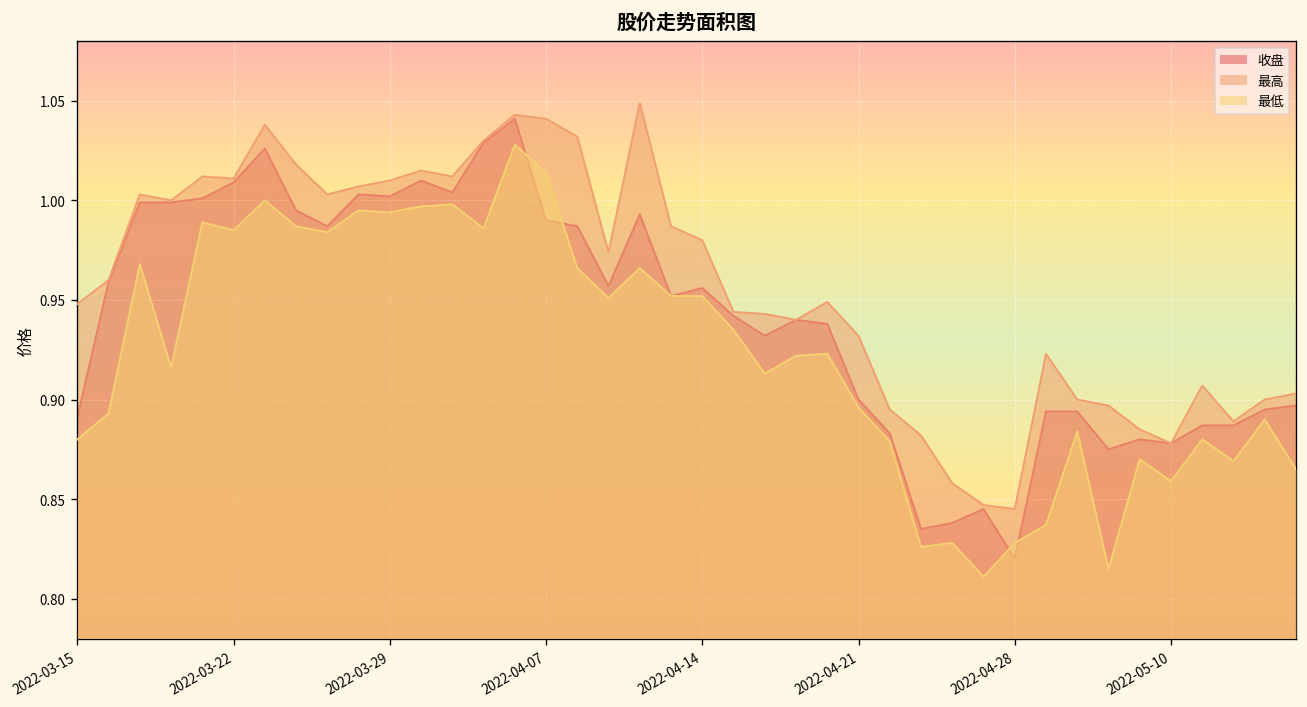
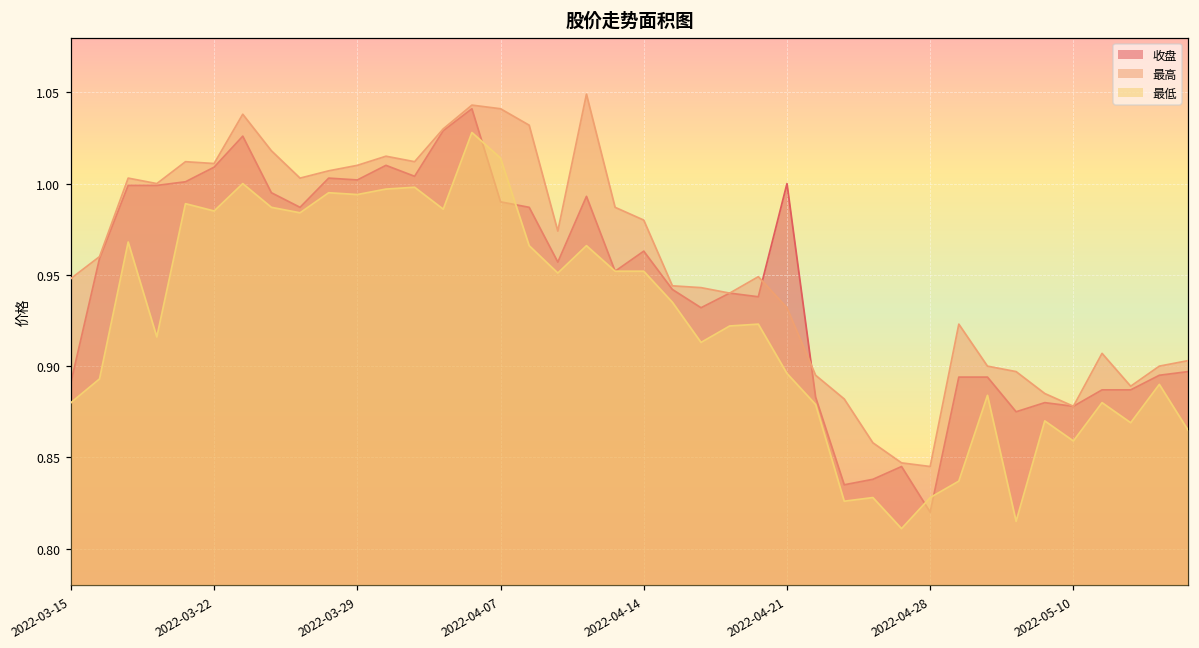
收盘, 2022-04-14: 0.956 -> 0.963
收盘, 2022-04-21: 0.9 -> 1.0
